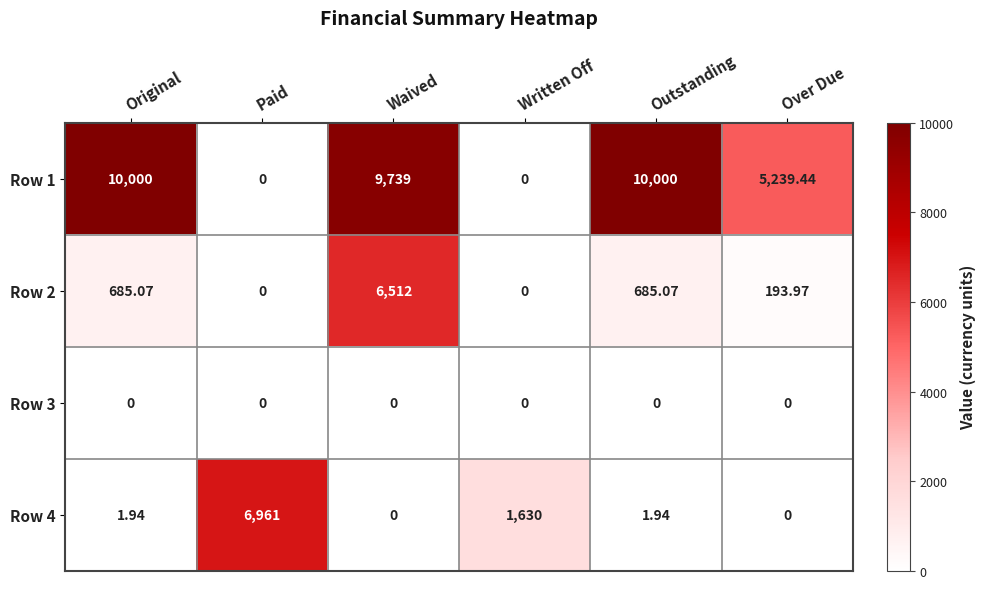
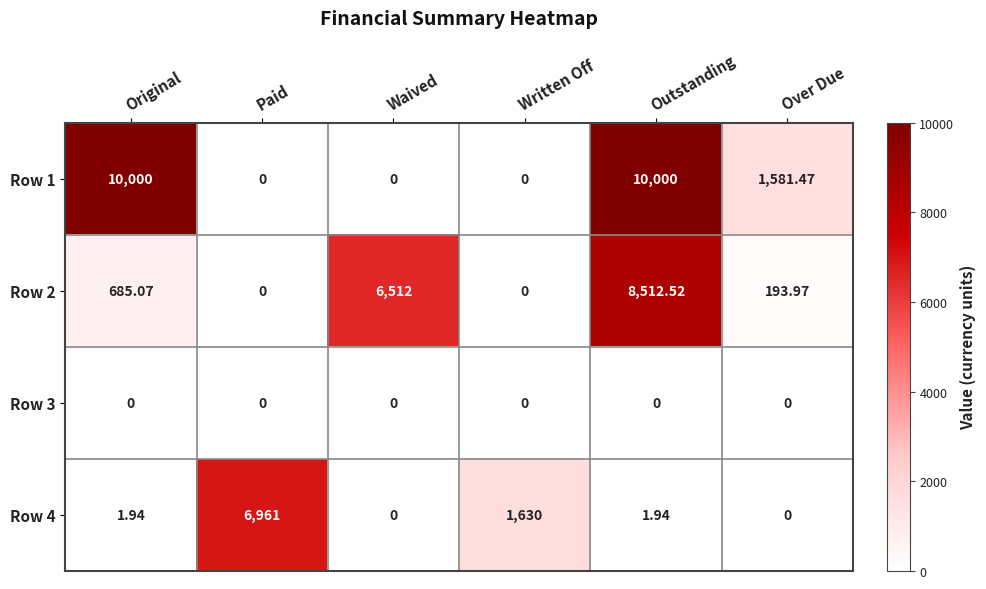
Row 1, Waived: 9,739 -> 0
Row 1, Over Due: 5,239.44 -> 1,581.47
Row 2, Outstanding: 685.07 -> 8,512.52
